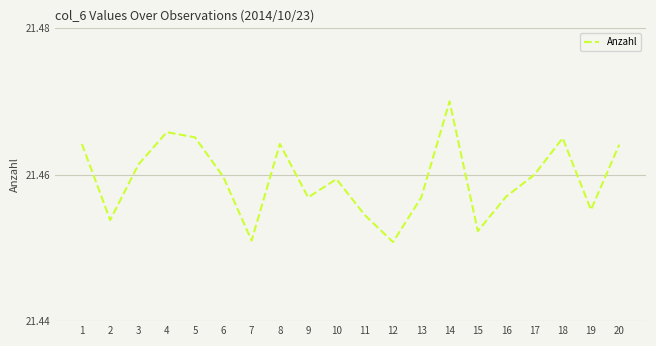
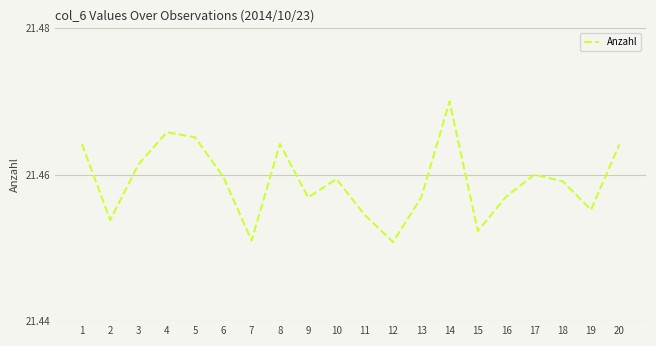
18: 21.465 -> 21.459
